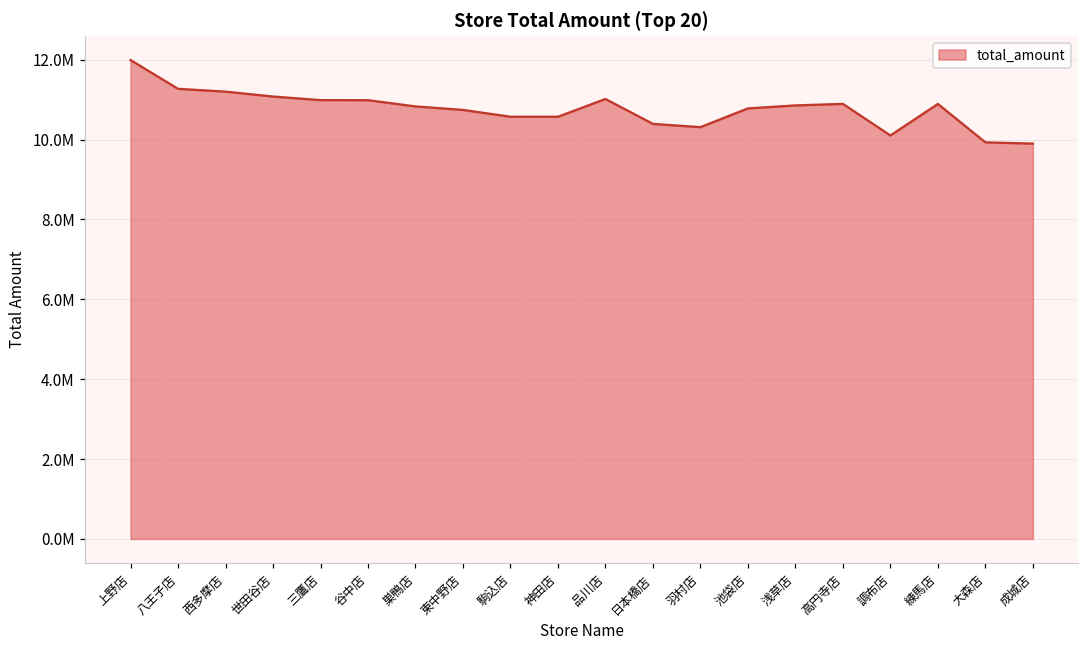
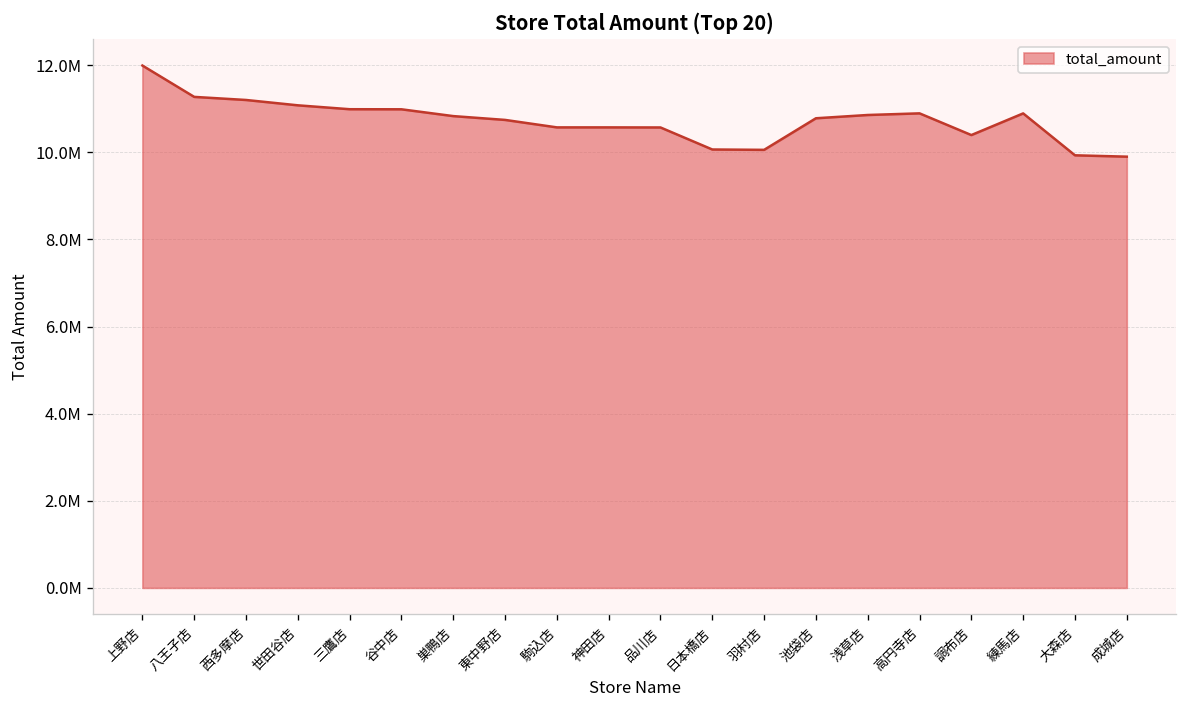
品川店: 11000000 -> 10600000
日本橋店: 10400000 -> 10100000
羽村店: 10300000 -> 10100000
調布店: 10100000 -> 10400000
